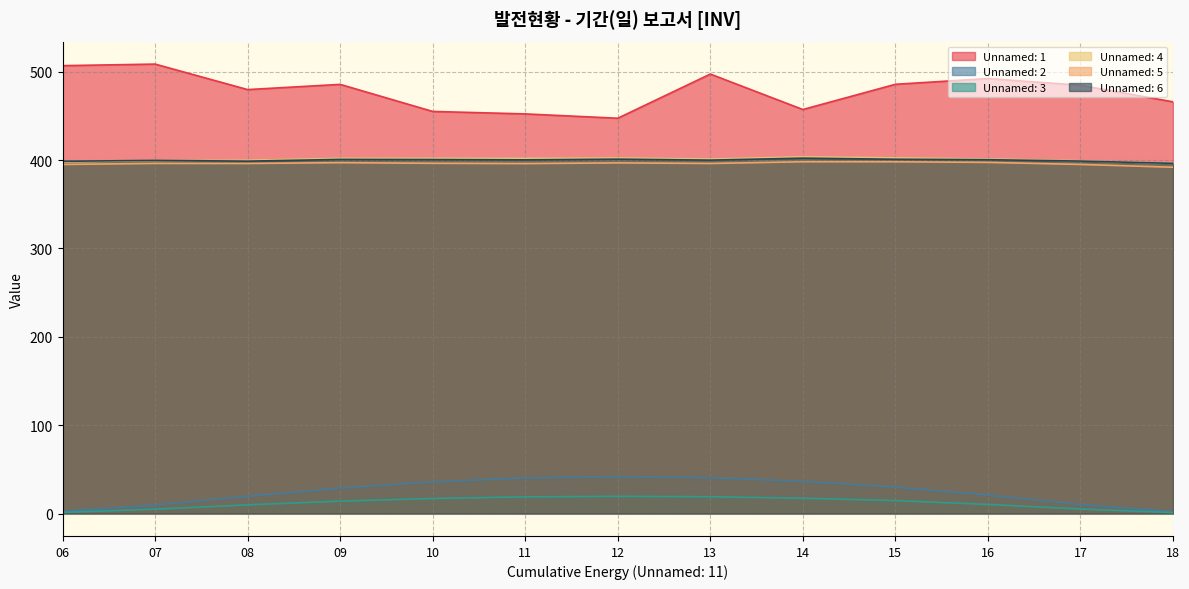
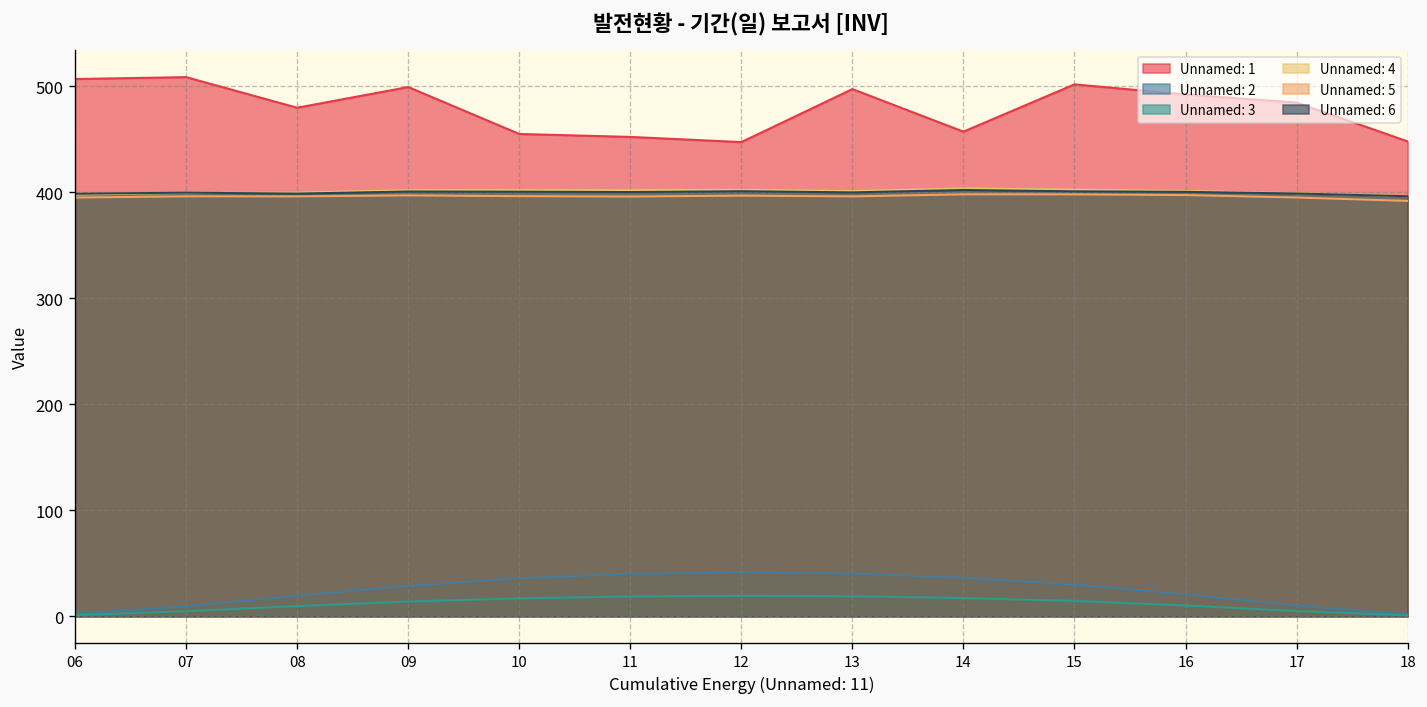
Unnamed: 1, 09: 490 -> 500
Unnamed: 1, 15: 490 -> 500
Unnamed: 1, 18: 470 -> 450
